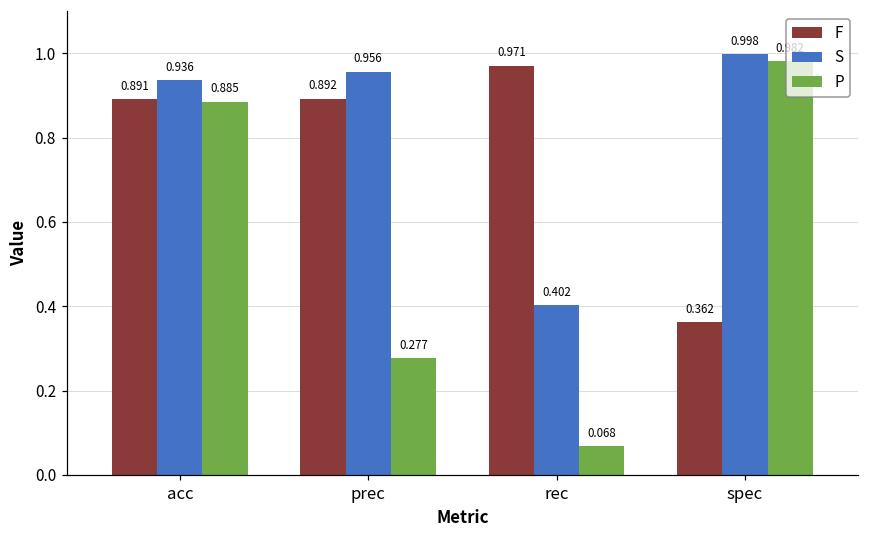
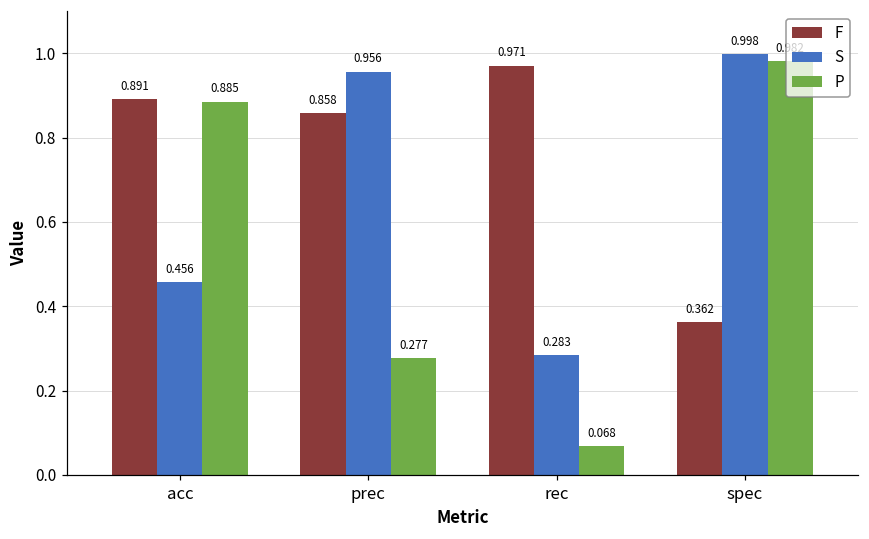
S, acc: 0.936 -> 0.456
F, prec: 0.892 -> 0.858
S, rec: 0.402 -> 0.283
